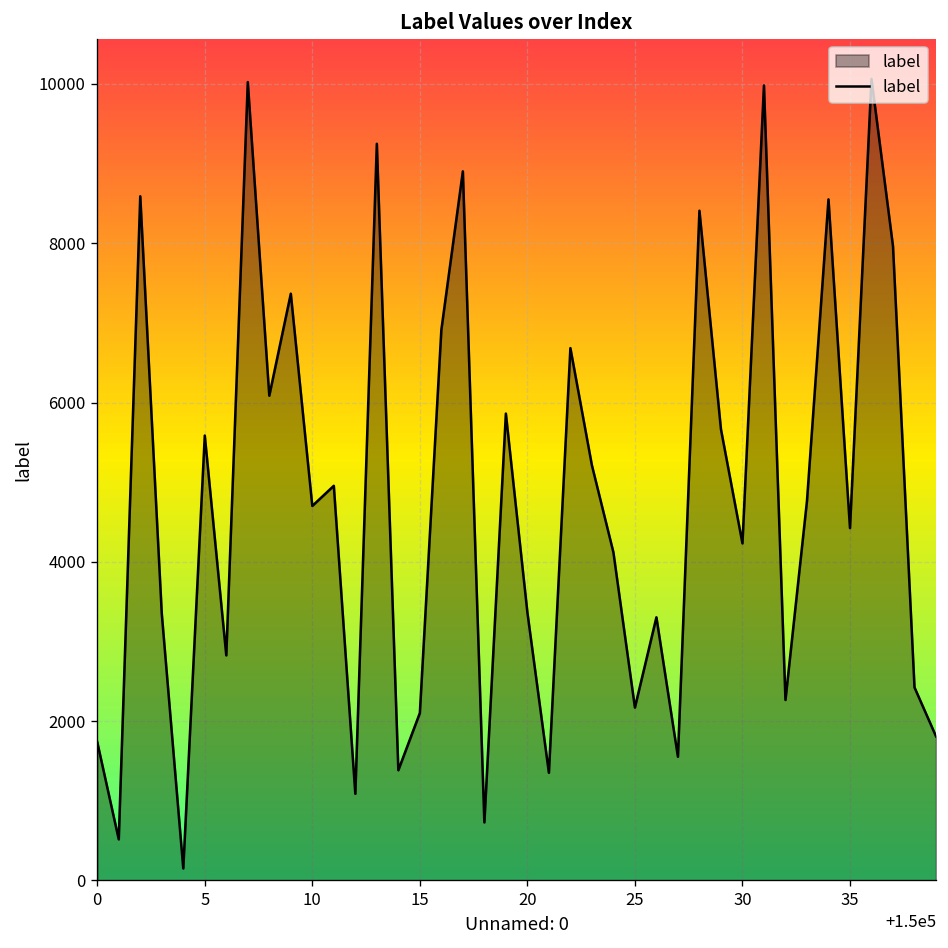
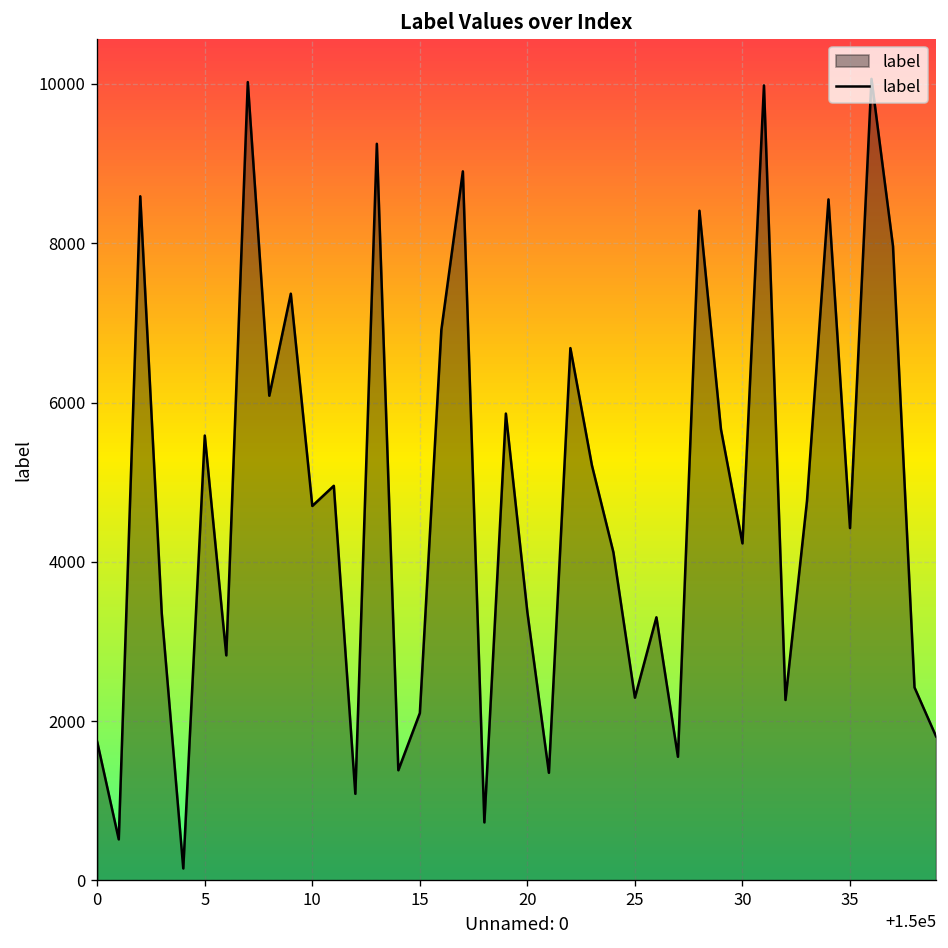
25: 2200 -> 2300
